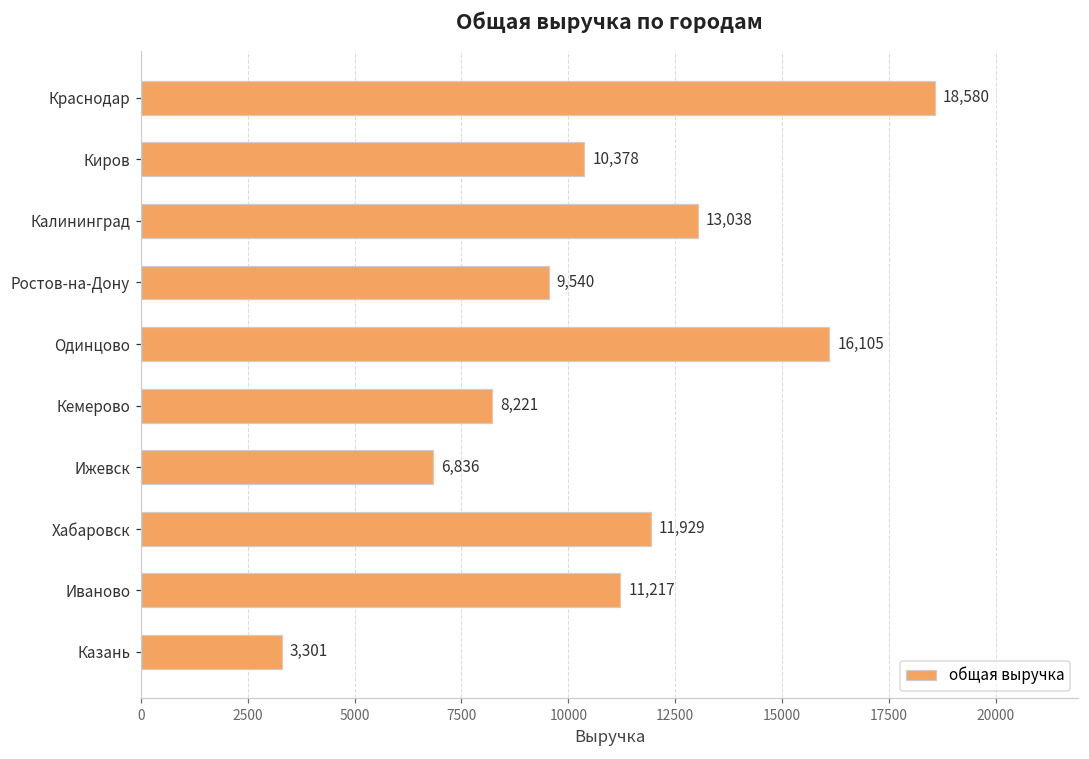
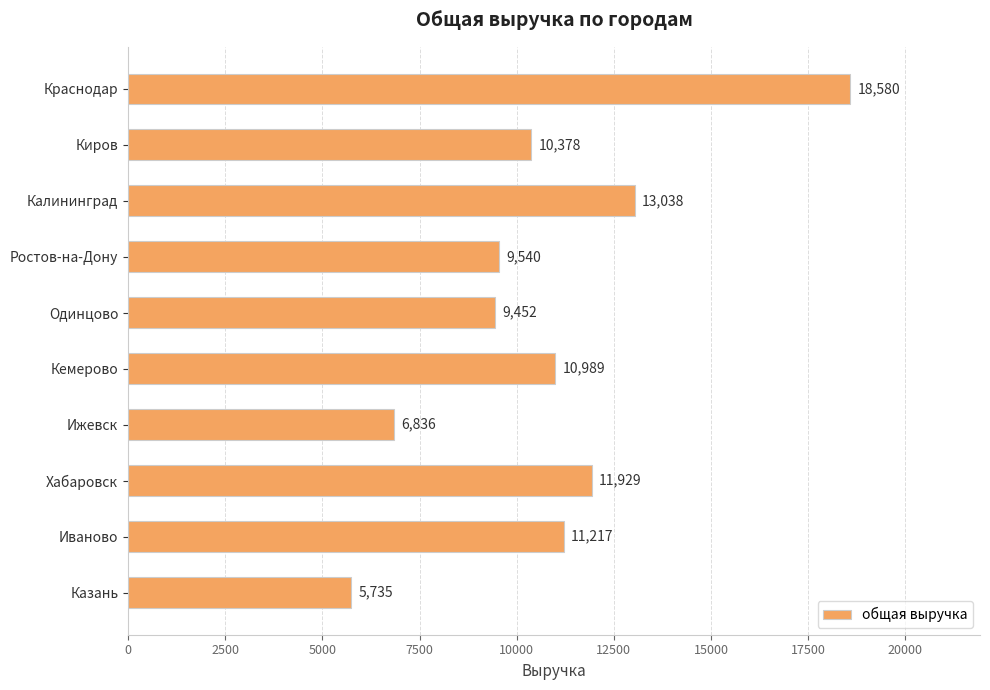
Одинцово: 16,105 -> 9,452
Кемерово: 8,221 -> 10,989
Казань: 3,301 -> 5,735
